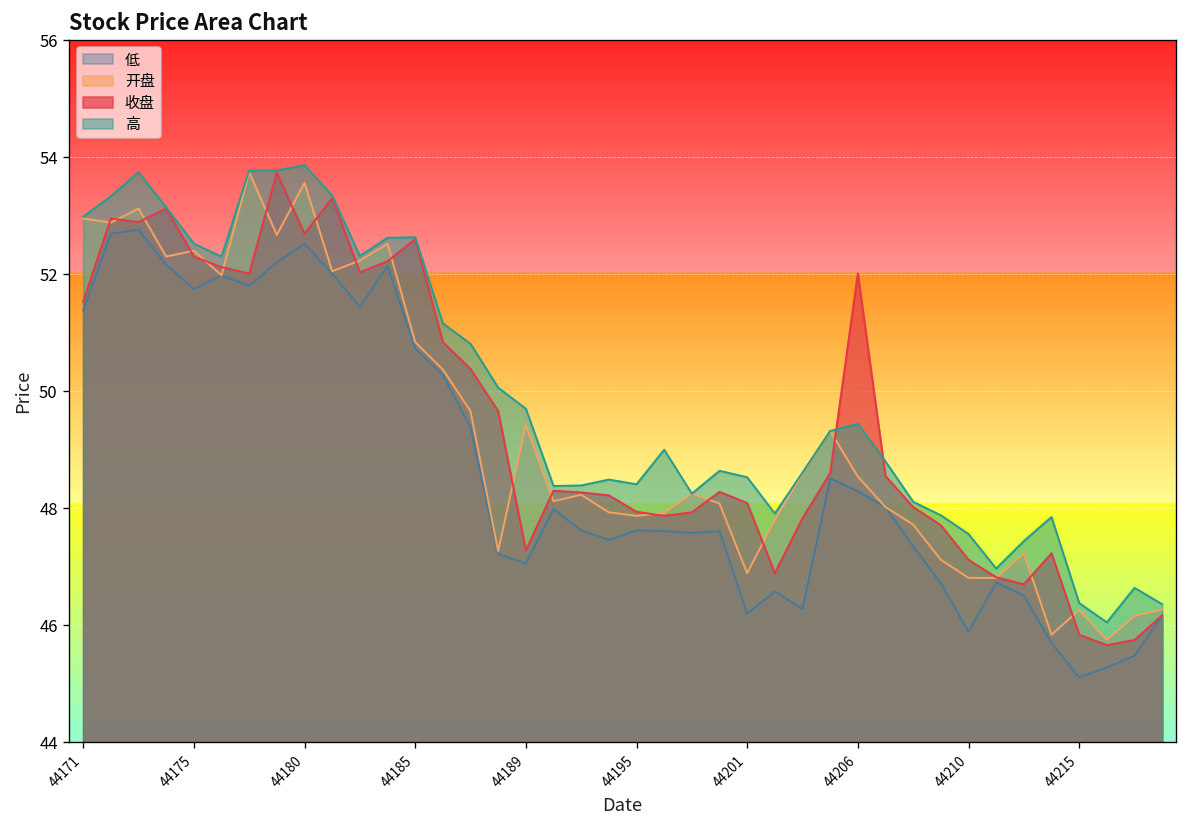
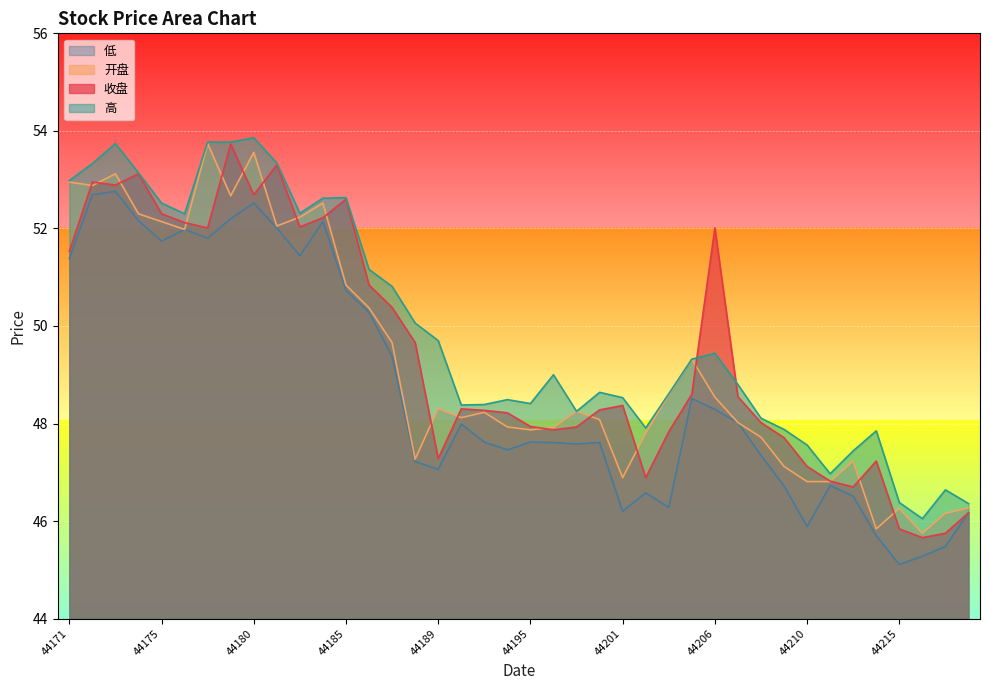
开盘, 44175: 52.4 -> 52.1
开盘, 44189: 49.4 -> 48.3
收盘, 44201: 48.1 -> 48.4
